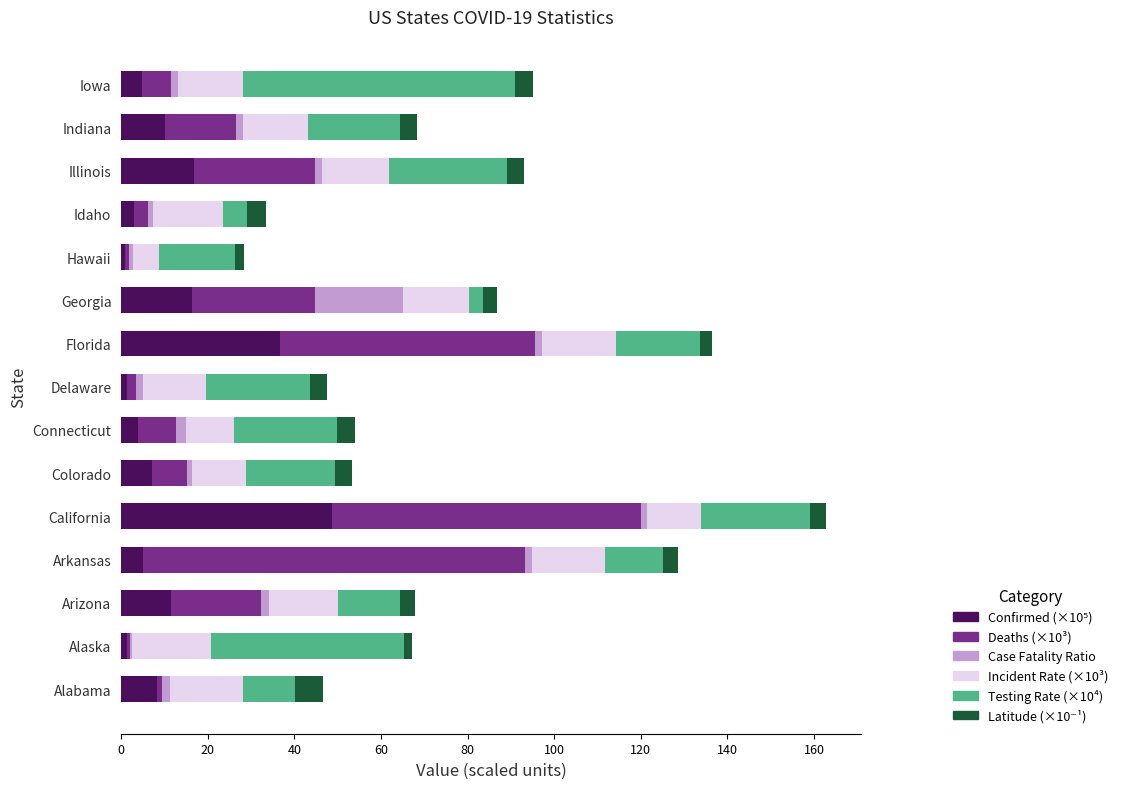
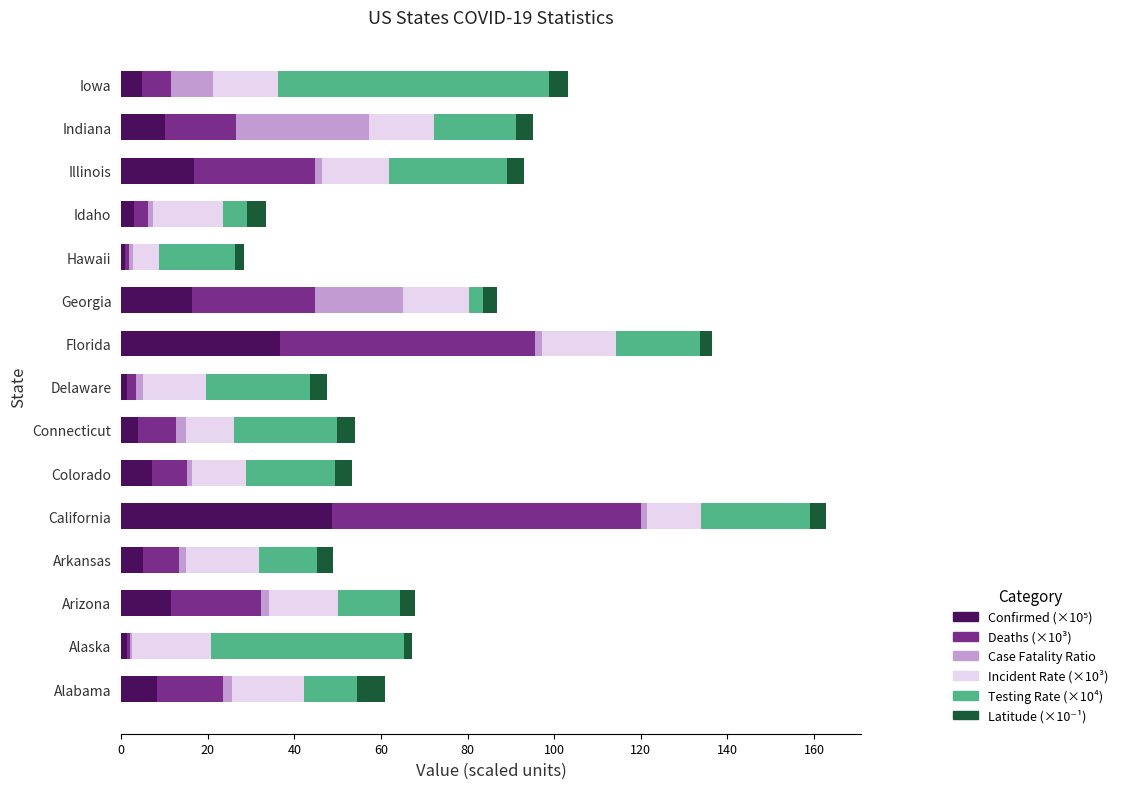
Case Fatality Ratio, Iowa: 1 -> 10
Case Fatality Ratio, Indiana: 2 -> 31
Testing Rate (×10⁴), Indiana: 21 -> 19
Deaths (×10³), Arkansas: 88 -> 8
Deaths (×10³), Alabama: 1 -> 15
